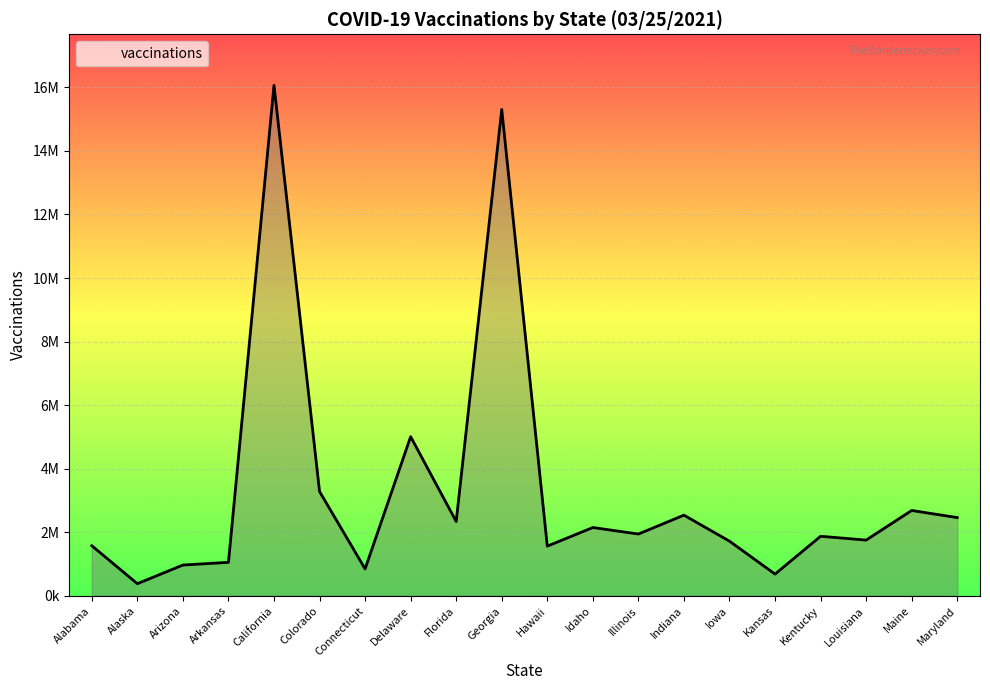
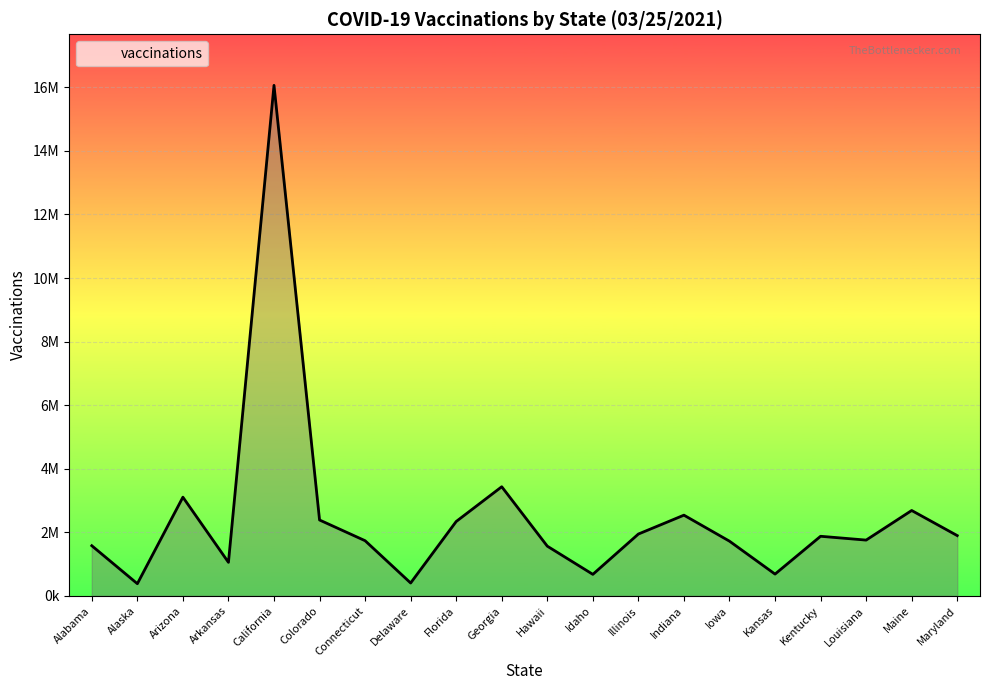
Arizona: 1000000 -> 3100000
Colorado: 3300000 -> 2400000
Connecticut: 900000 -> 1700000
Delaware: 5000000 -> 400000
Georgia: 15300000 -> 3400000
Idaho: 2200000 -> 700000
Maryland: 2500000 -> 1900000
